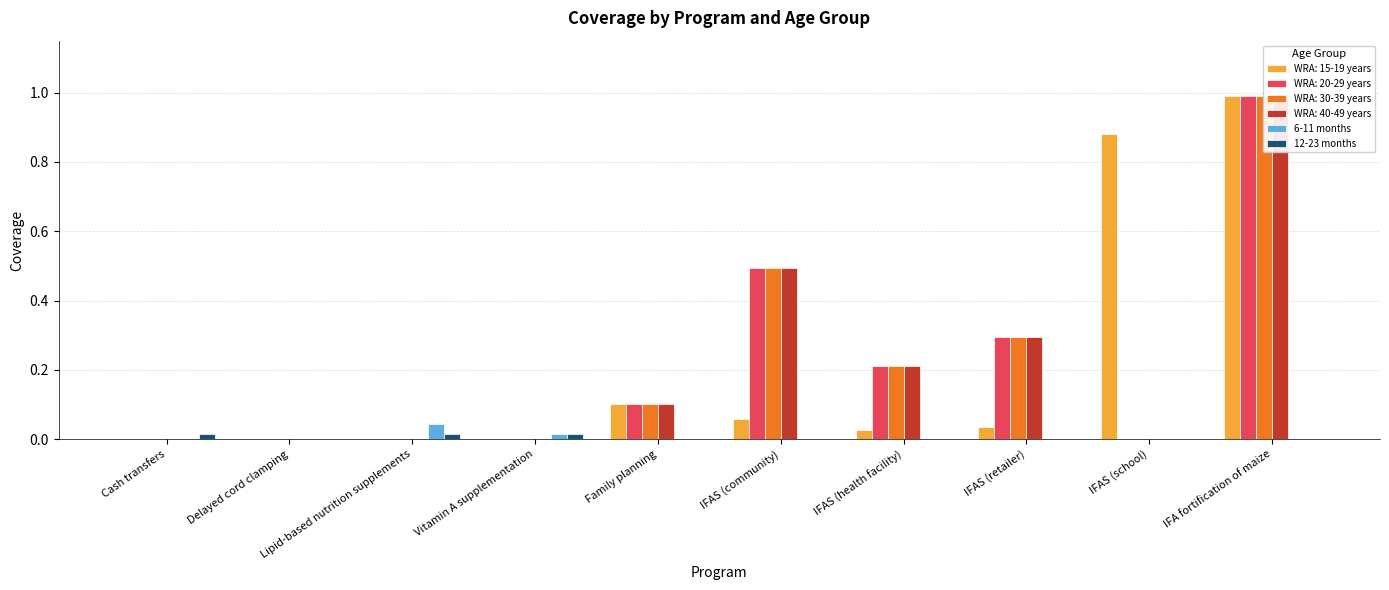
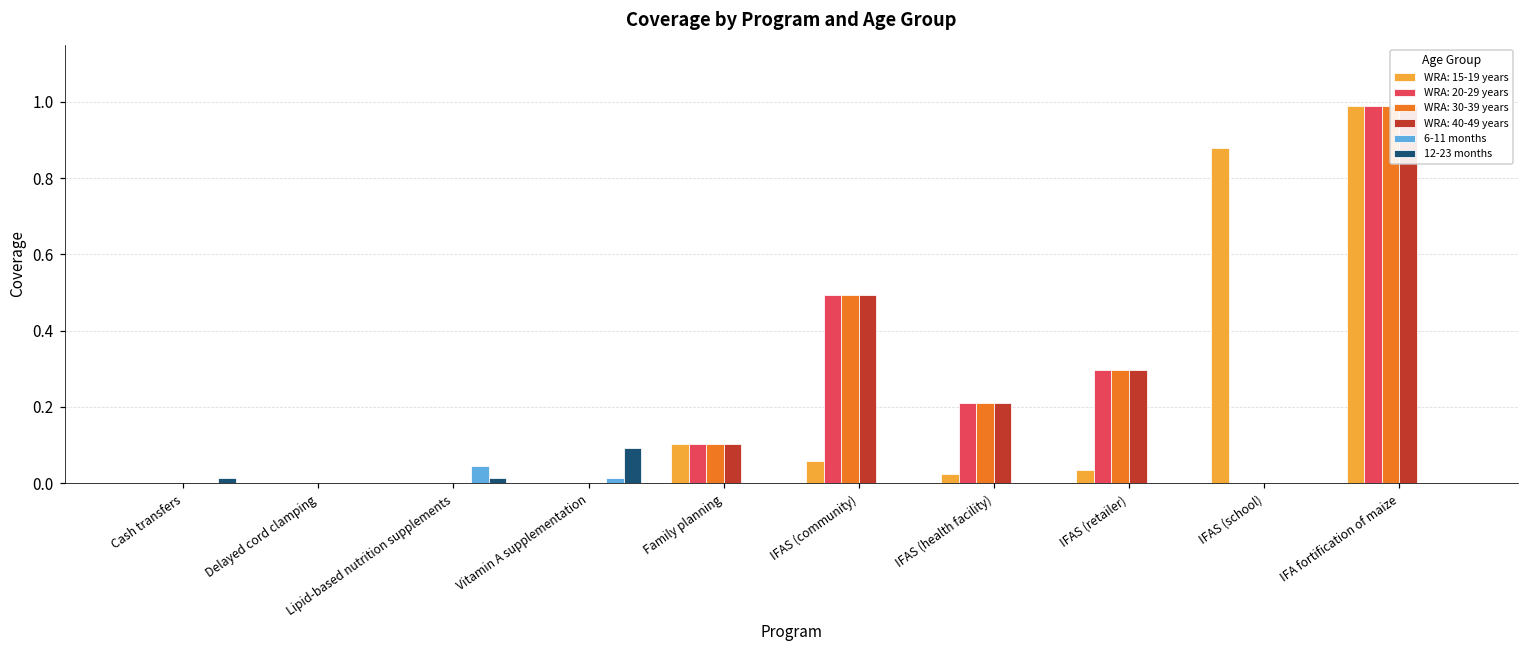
12-23 months, Vitamin A supplementation: 0.01 -> 0.09
